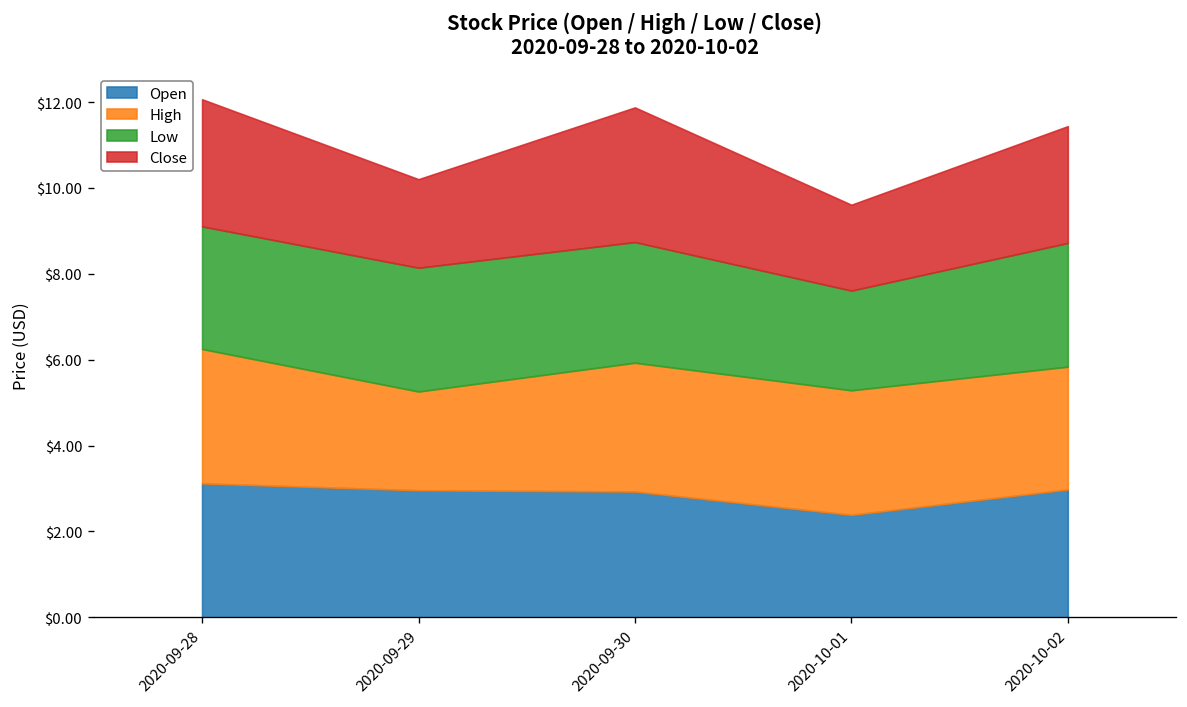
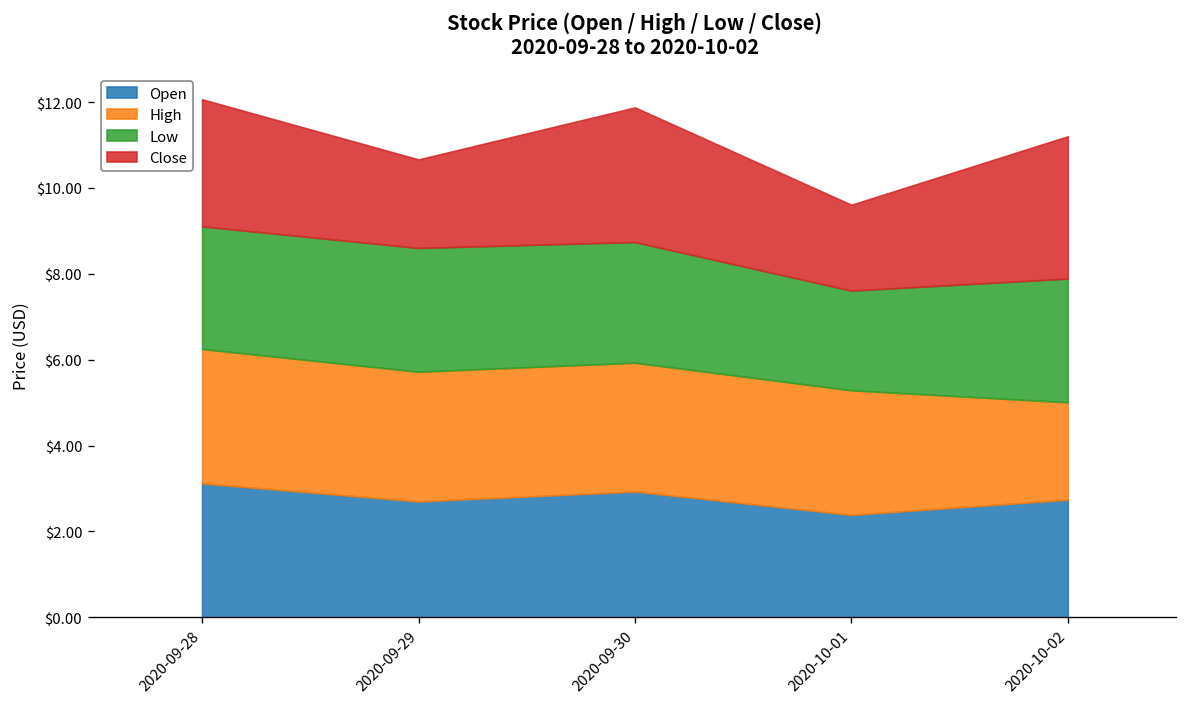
Open, 2020-09-29: $3.0 -> $2.7
High, 2020-09-29: $2.3 -> $3.0
Open, 2020-10-02: $3.0 -> $2.7
High, 2020-10-02: $2.9 -> $2.3
Close, 2020-10-02: $2.7 -> $3.3
